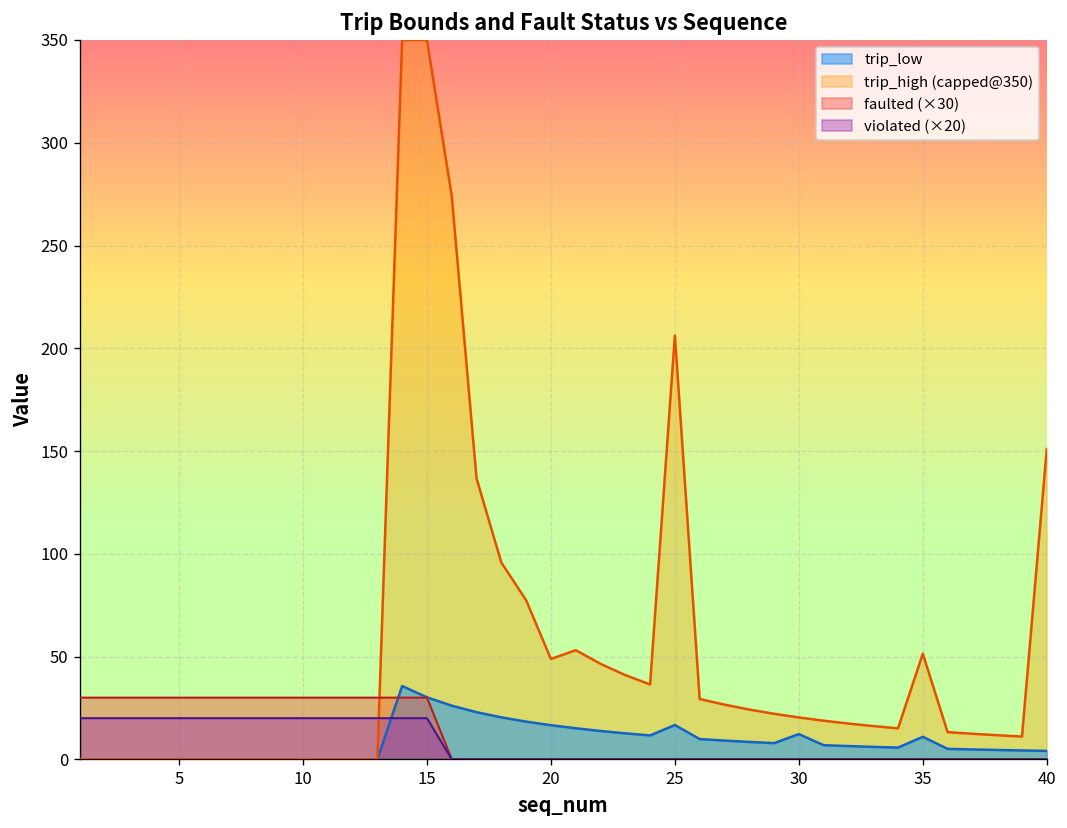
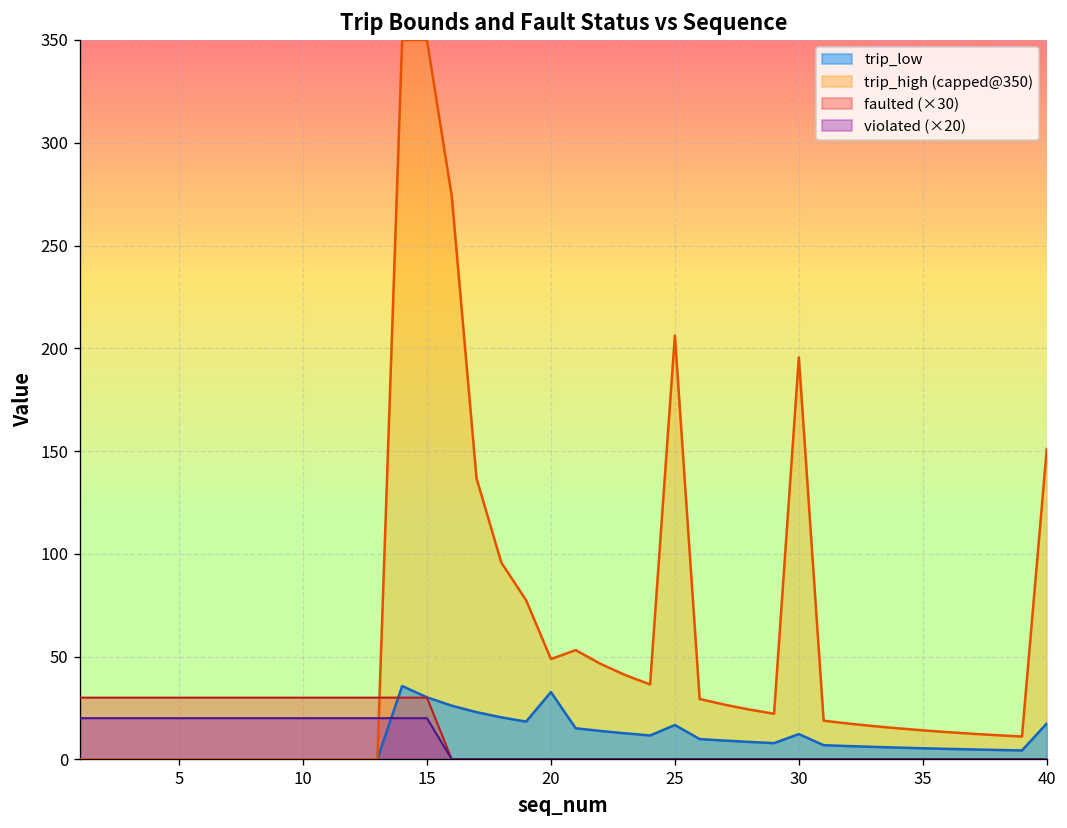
trip_low, 20: 17 -> 33
trip_high (capped@350), 30: 20 -> 196
trip_low, 35: 11 -> 5
trip_high (capped@350), 35: 51 -> 14
trip_low, 40: 4 -> 17
